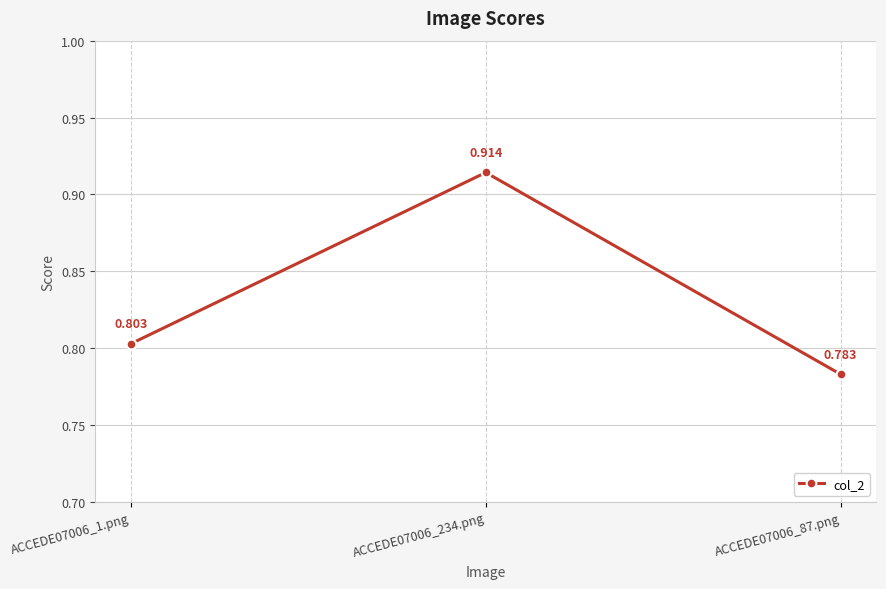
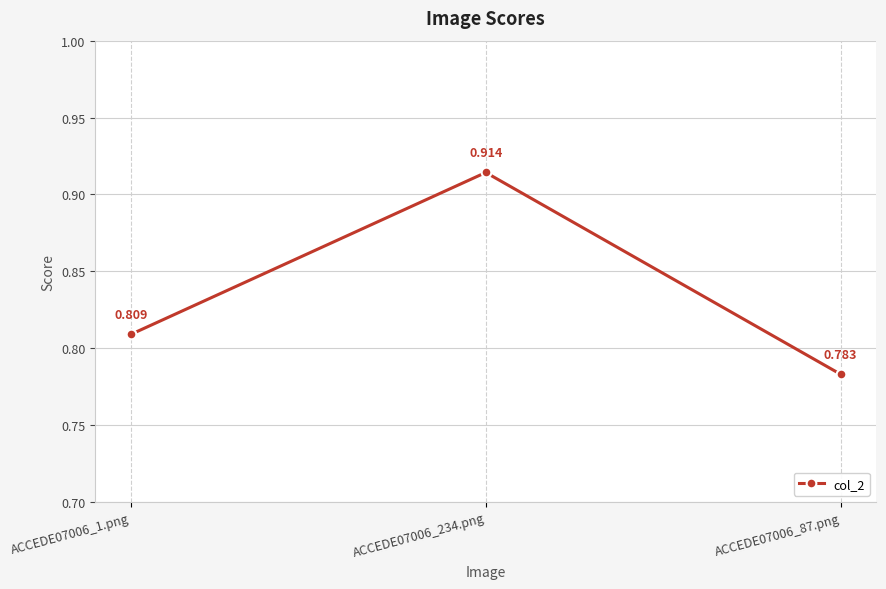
ACCEDE07006_1.png: 0.803 -> 0.809
